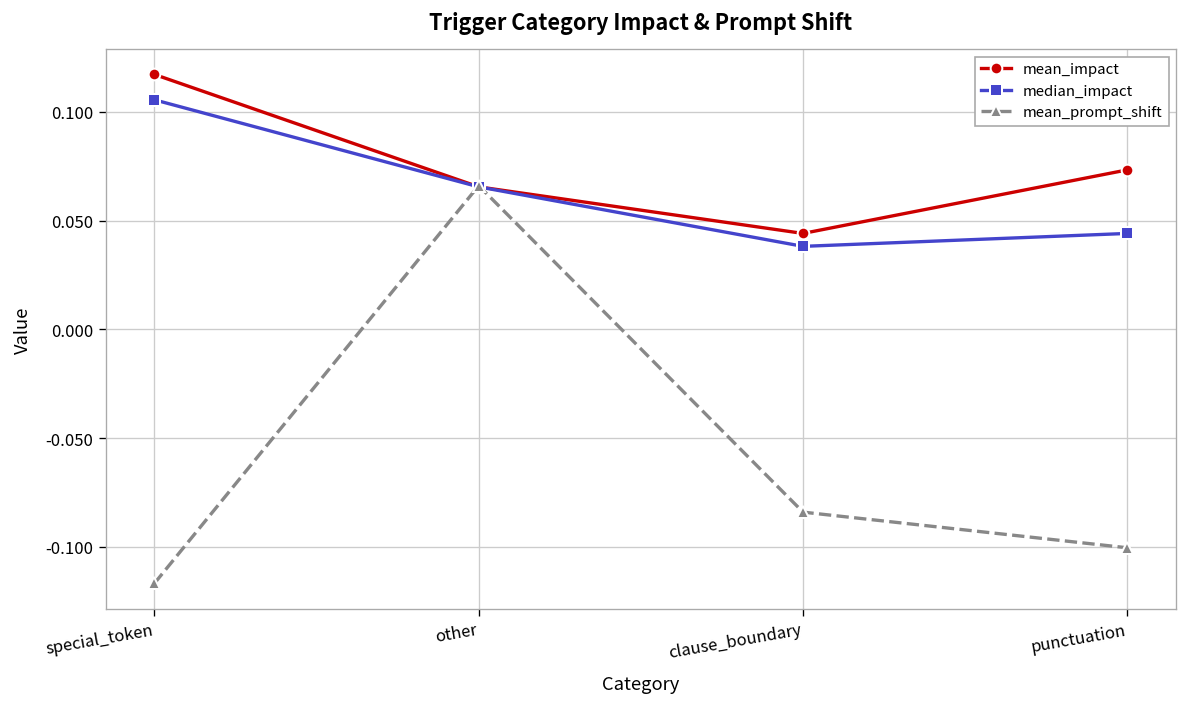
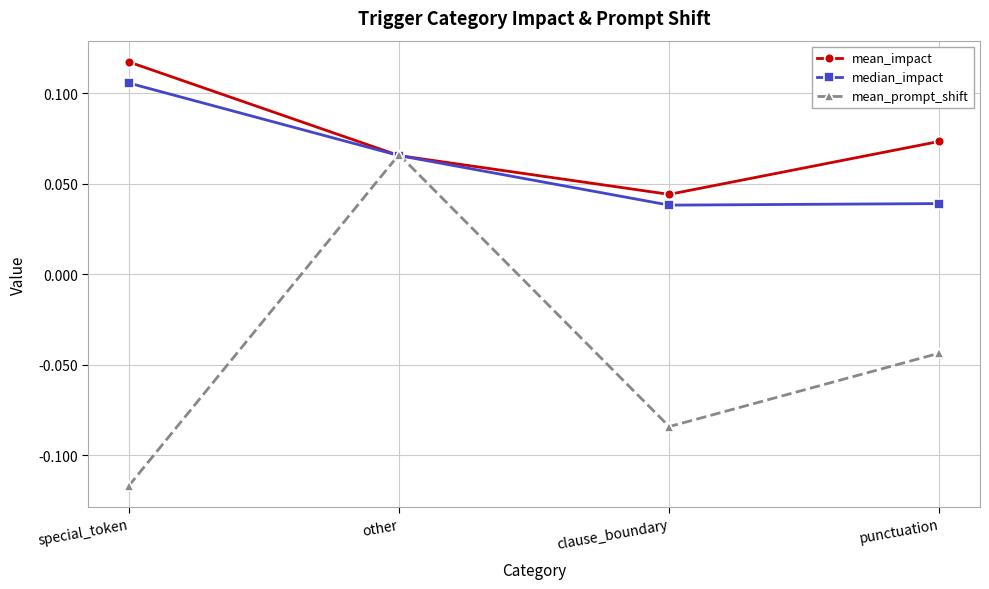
median_impact, punctuation: 0.044 -> 0.039
mean_prompt_shift, punctuation: -0.100 -> -0.043
